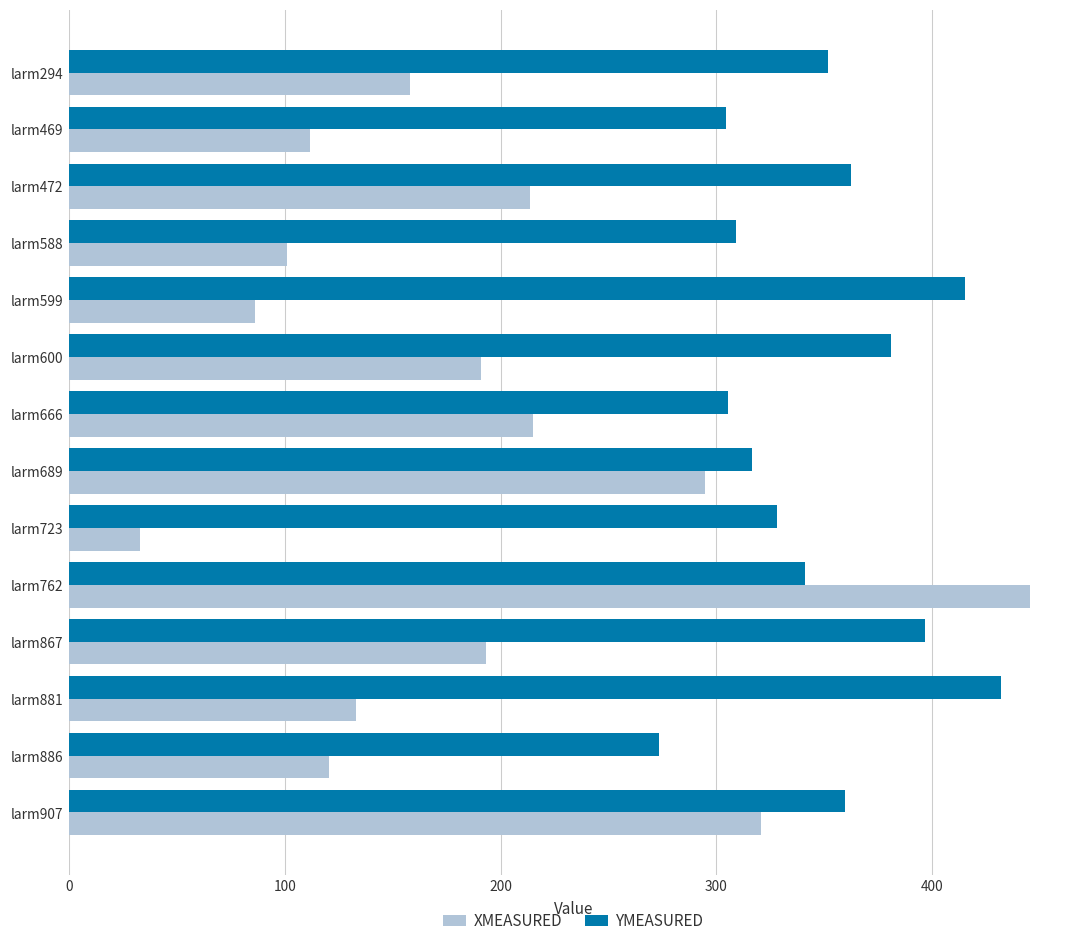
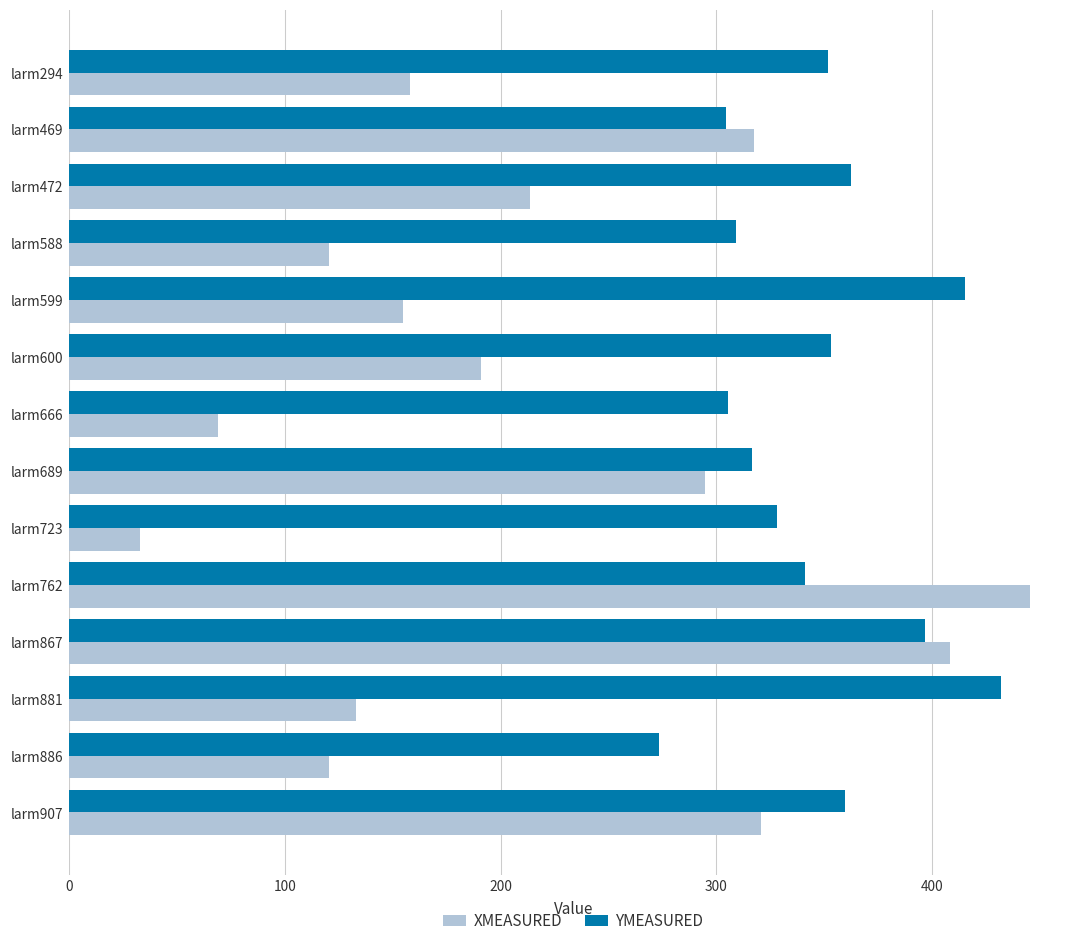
XMEASURED, larm469: 112 -> 318
XMEASURED, larm588: 101 -> 120
XMEASURED, larm599: 86 -> 155
YMEASURED, larm600: 381 -> 353
XMEASURED, larm666: 215 -> 69
XMEASURED, larm867: 193 -> 408
